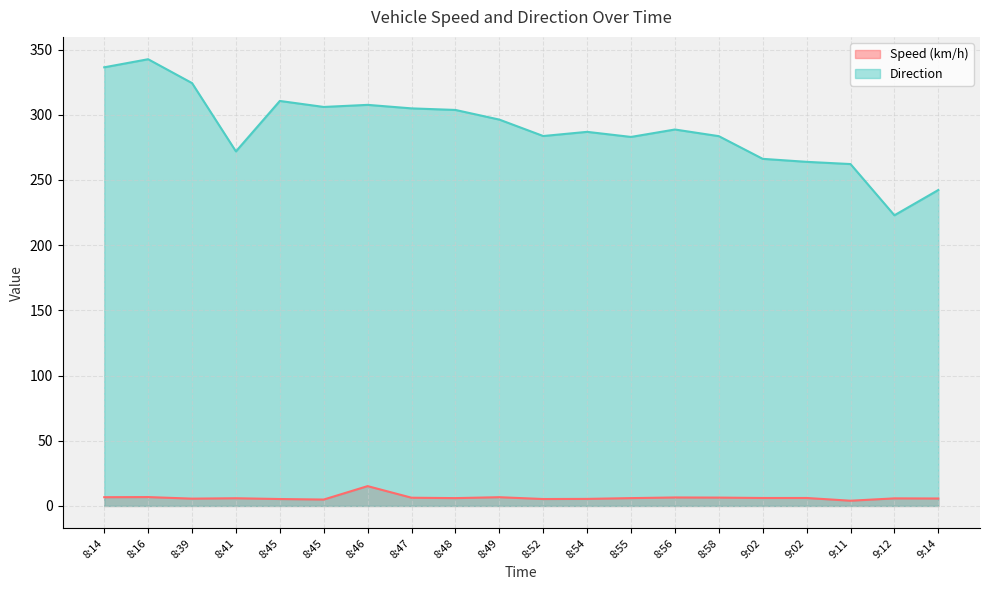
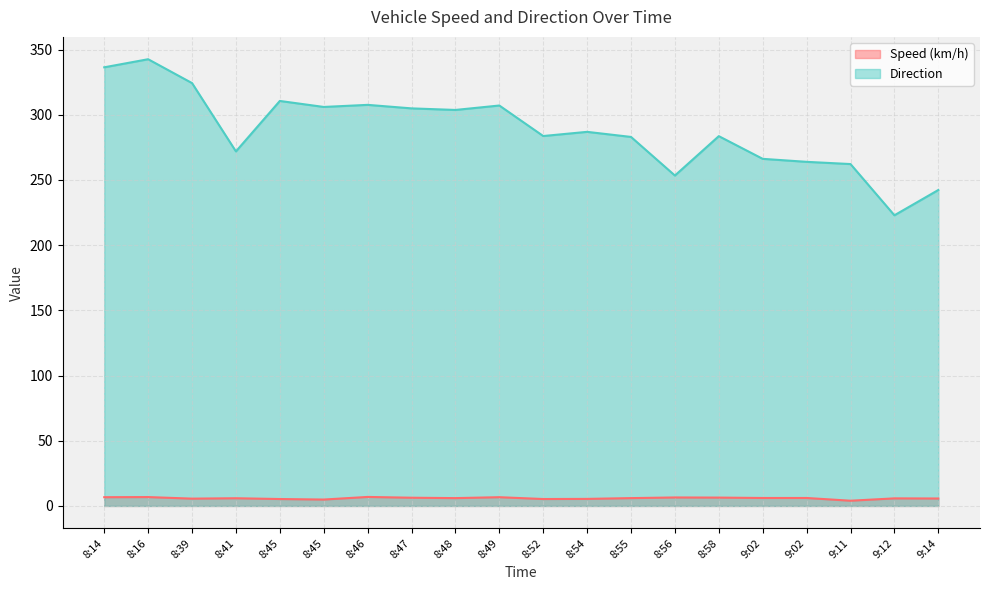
Speed (km/h), 8:46: 15 -> 7
Direction, 8:49: 296 -> 307
Direction, 8:56: 289 -> 253
